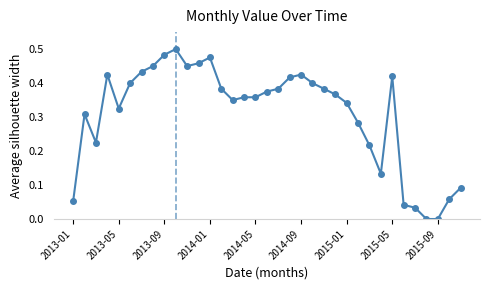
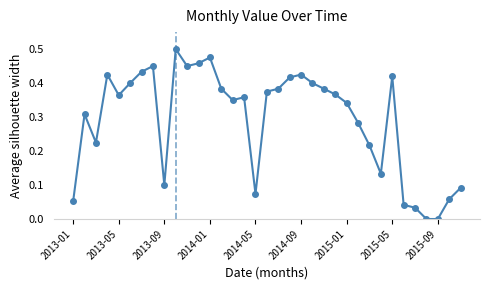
2013-05: 0.33 -> 0.36
2013-09: 0.48 -> 0.10
2014-05: 0.36 -> 0.07
